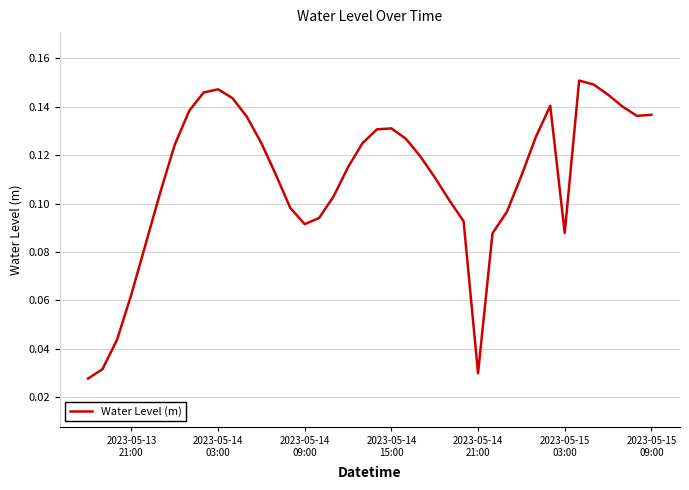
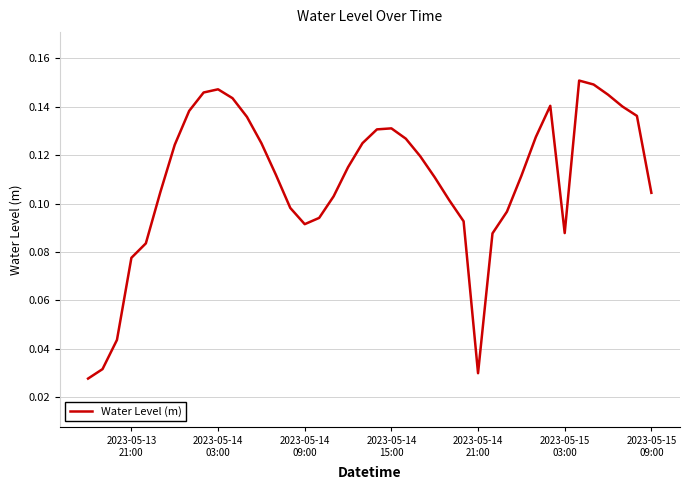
2023-05-13 21:00: 0.063 -> 0.078
2023-05-15 09:00: 0.137 -> 0.104
